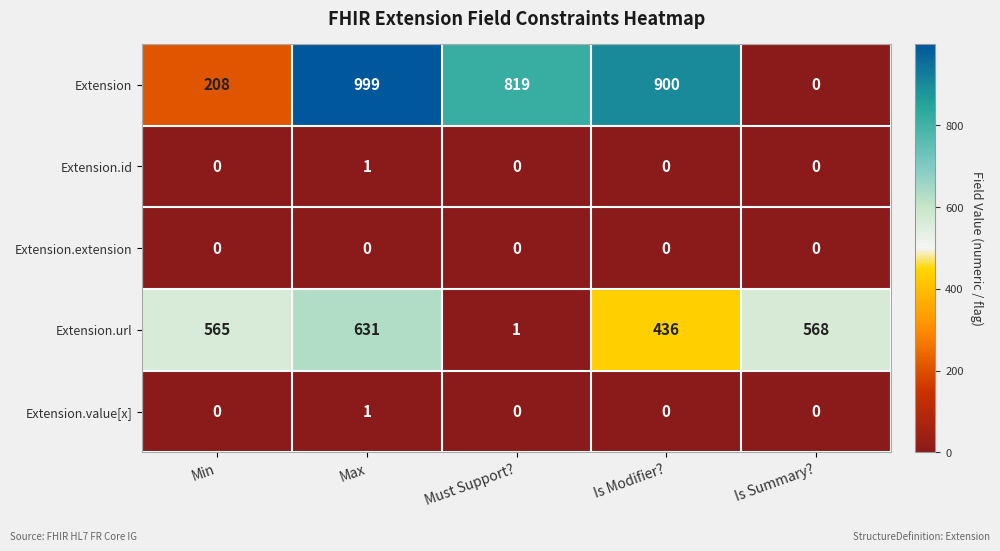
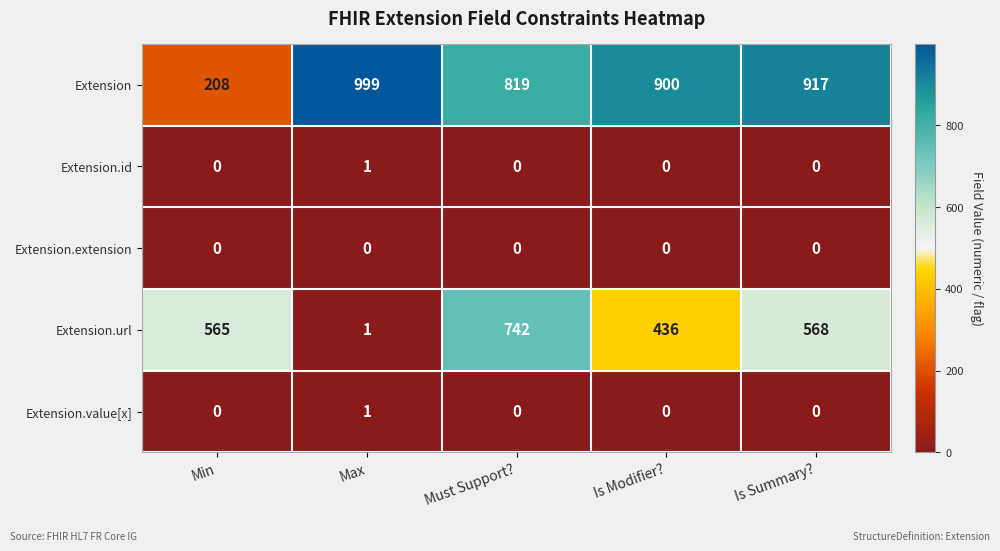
Extension, Is Summary?: 0 -> 917
Extension.url, Max: 631 -> 1
Extension.url, Must Support?: 1 -> 742
